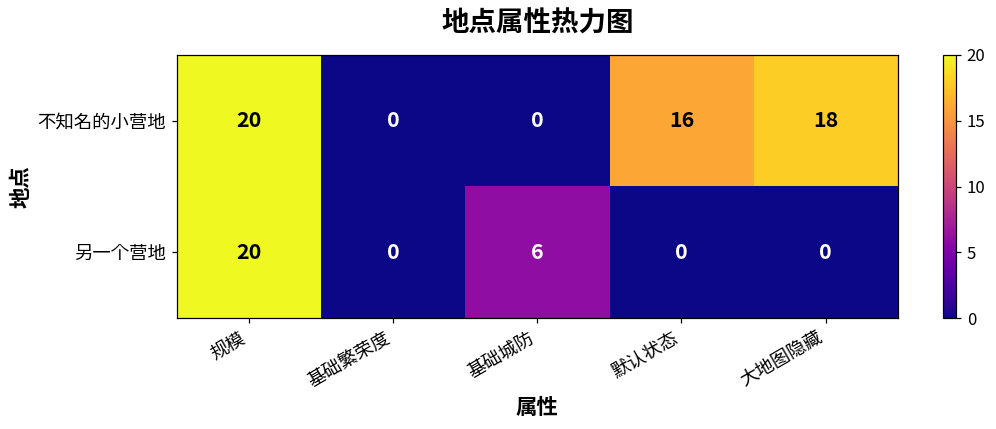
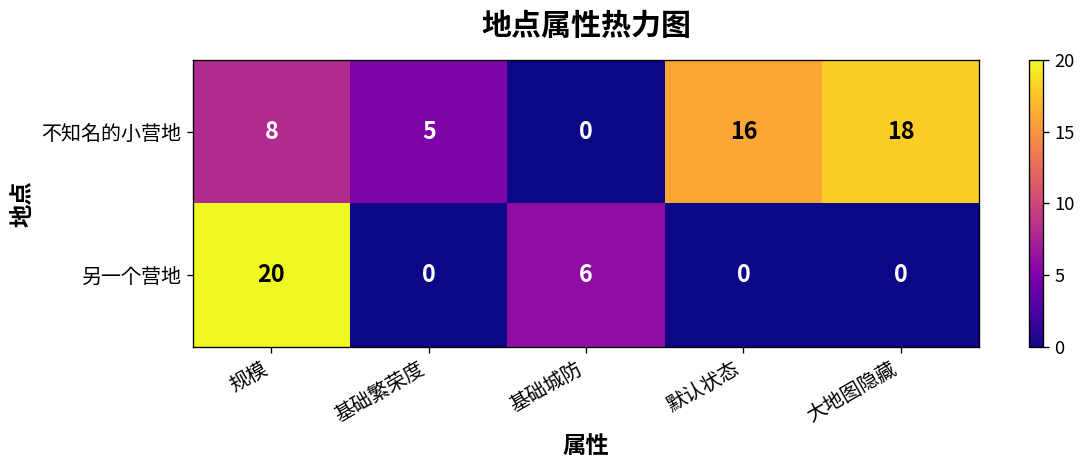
不知名的小营地, 规模: 20 -> 8
不知名的小营地, 基础繁荣度: 0 -> 5
